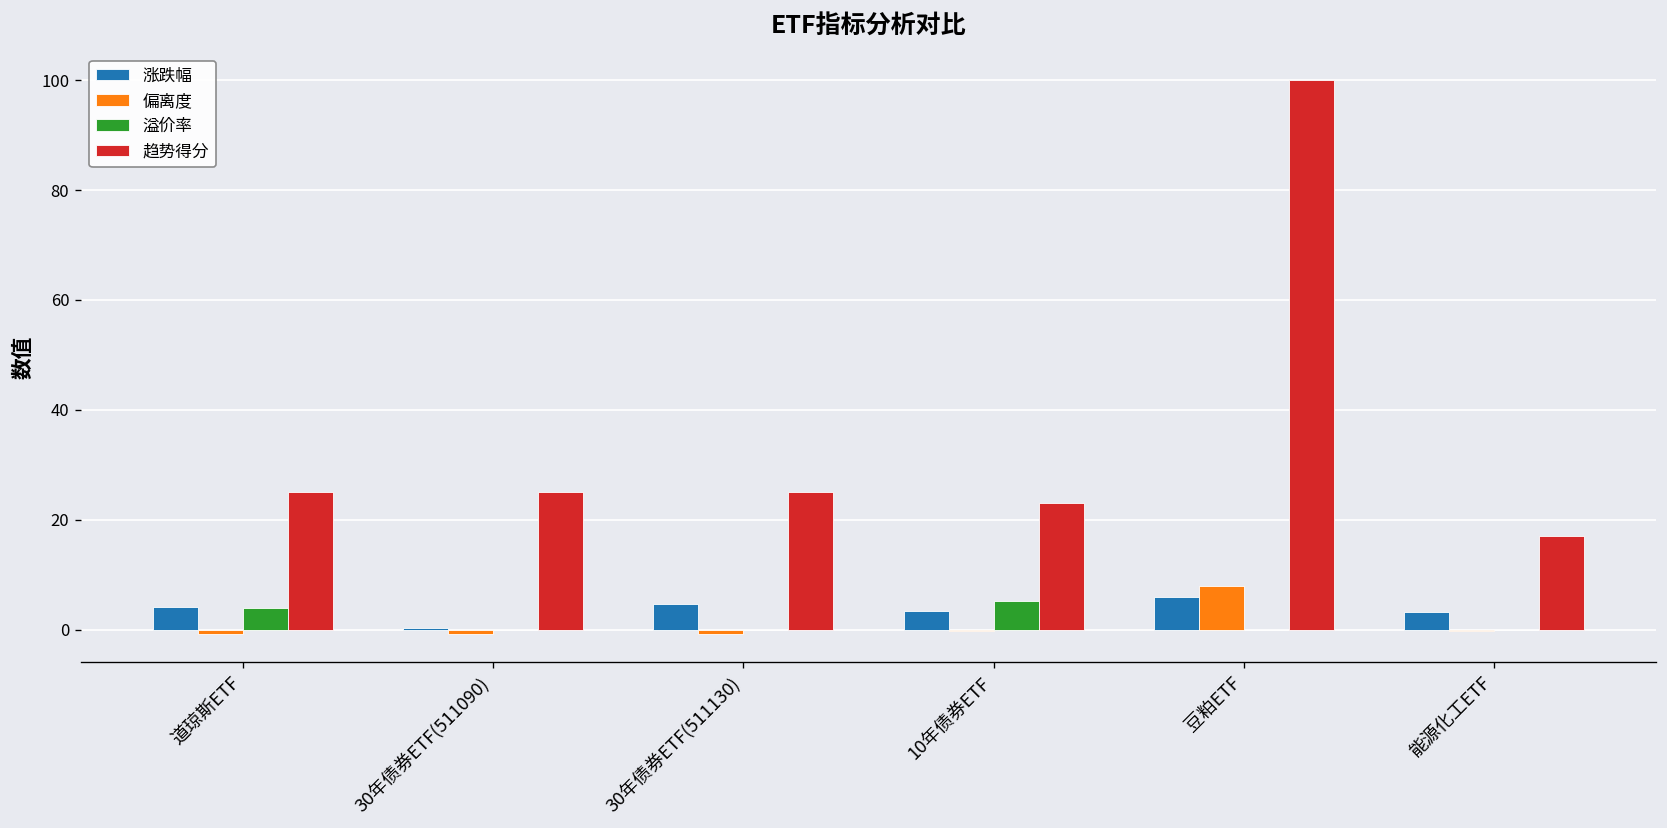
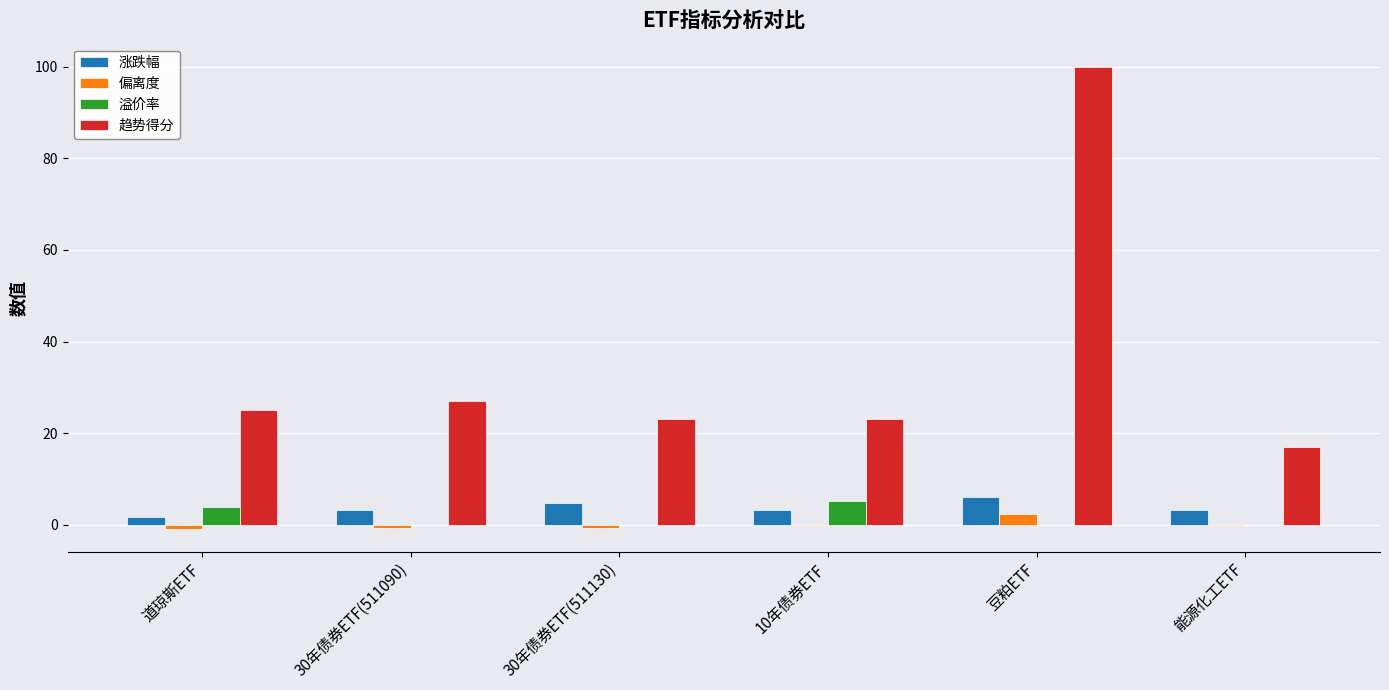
涨跌幅, 道琼斯ETF: 4 -> 2
涨跌幅, 30年债券ETF(511090): 0 -> 3
趋势得分, 30年债券ETF(511090): 25 -> 27
趋势得分, 30年债券ETF(511130): 25 -> 23
偏离度, 豆粕ETF: 8 -> 2
